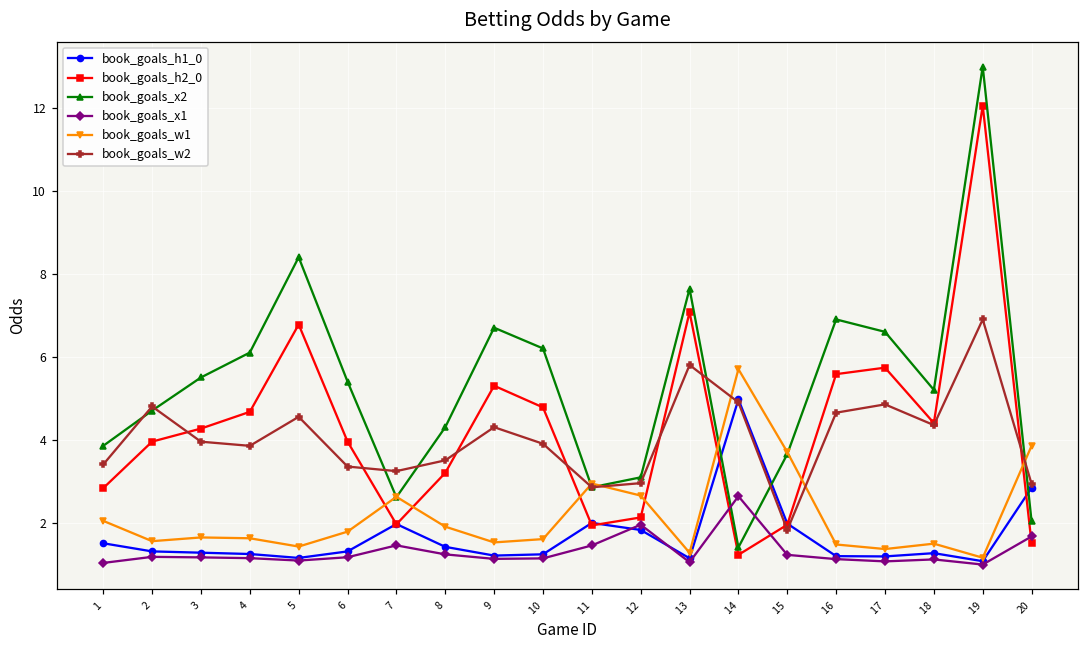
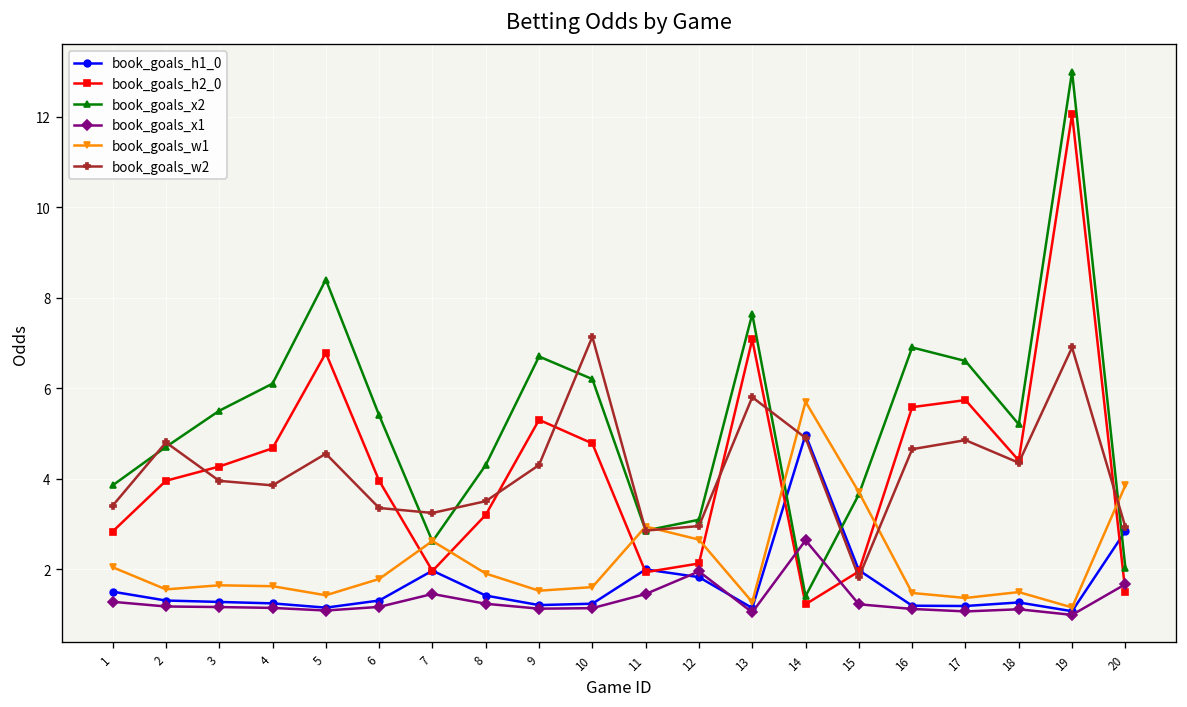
book_goals_x1, 1: 1.0 -> 1.3
book_goals_w2, 10: 3.9 -> 7.1
